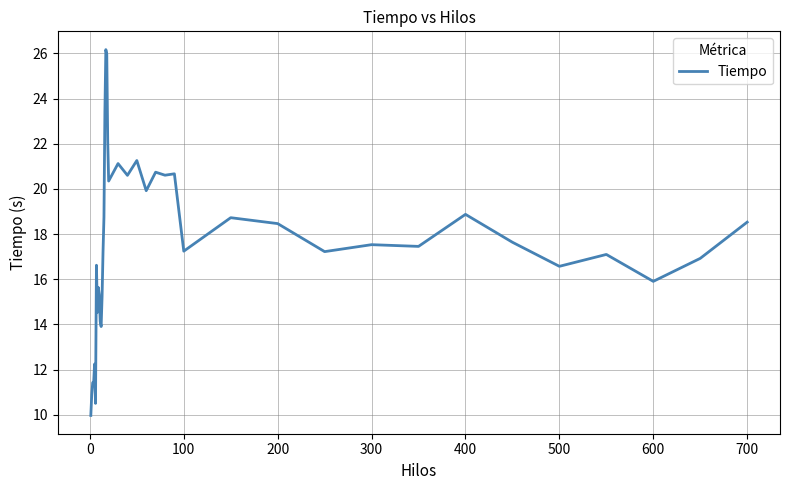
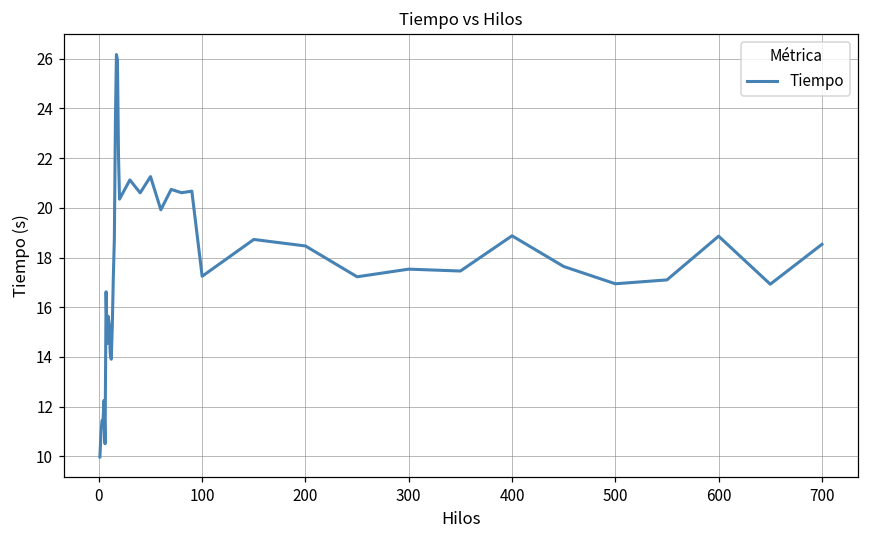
500: 16.6 -> 16.9
600: 15.9 -> 18.9
